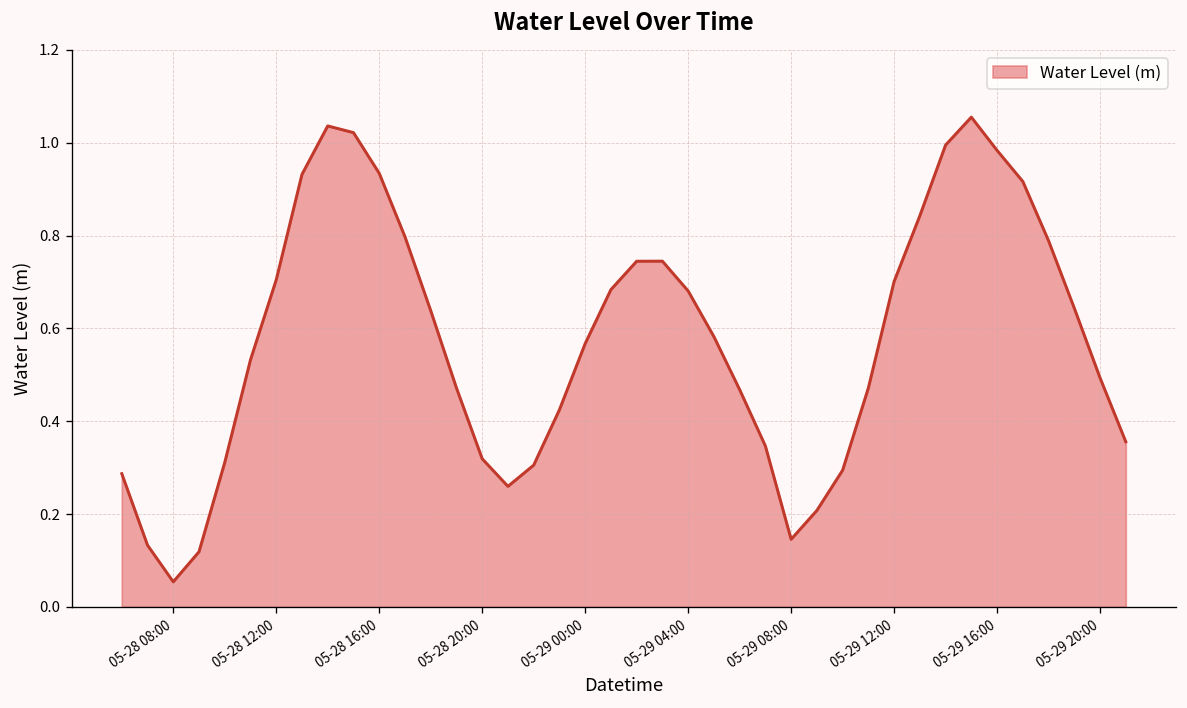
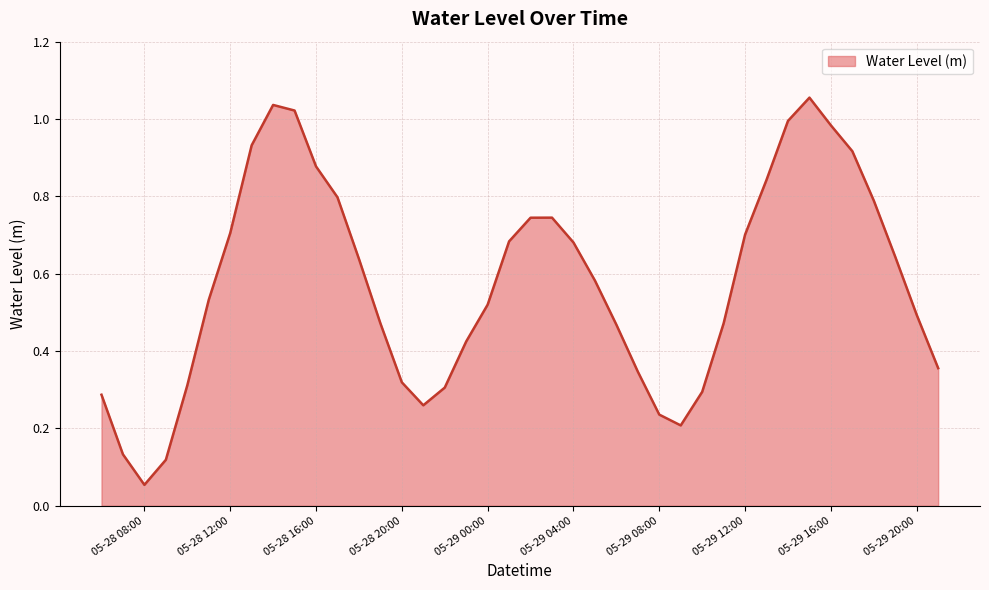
05-28 16:00: 0.93 -> 0.88
05-29 00:00: 0.57 -> 0.52
05-29 08:00: 0.15 -> 0.24
